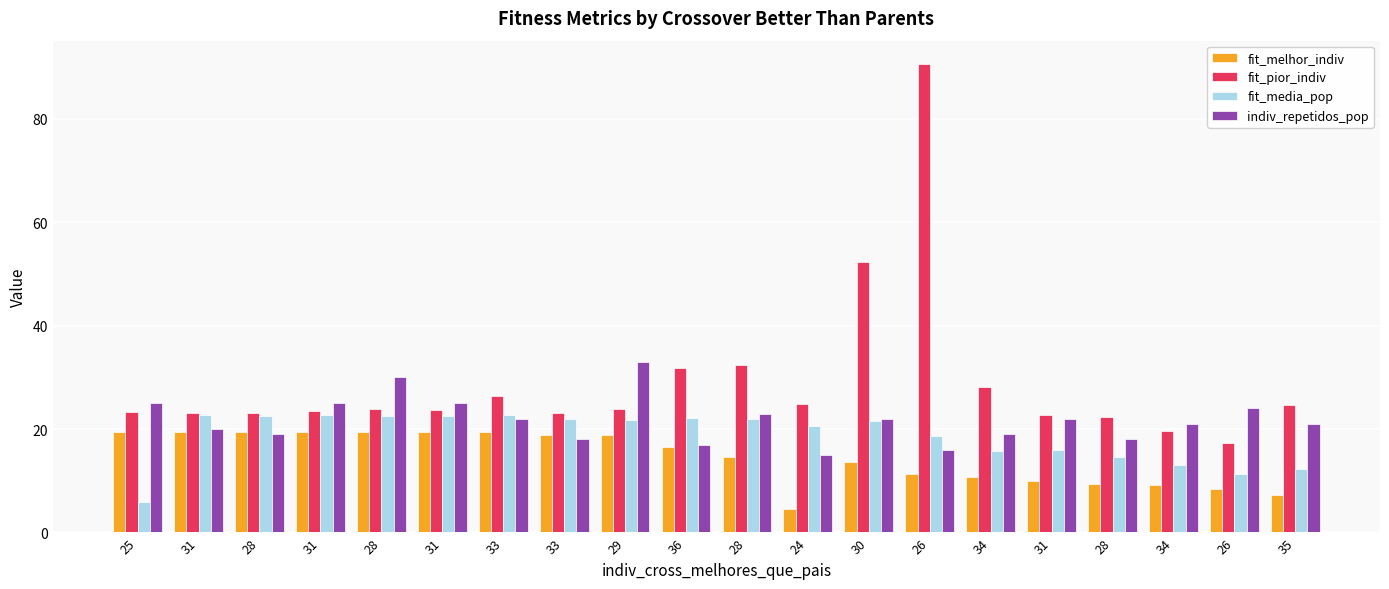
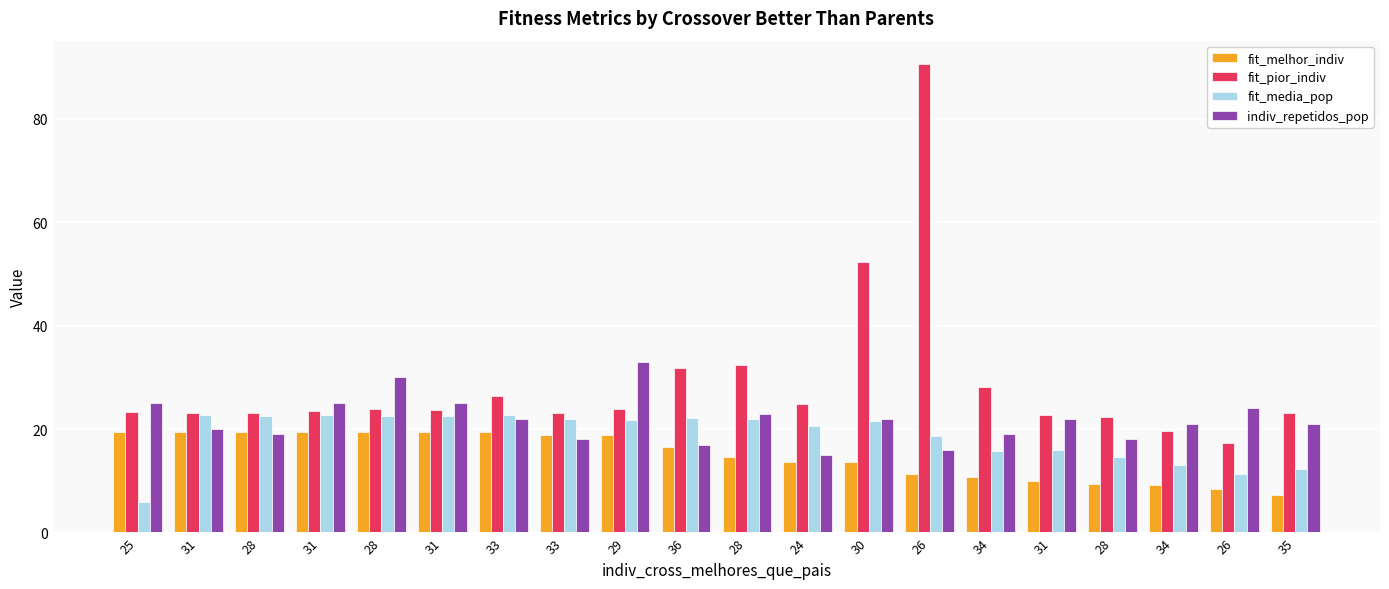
fit_melhor_indiv, 24: 5 -> 14
fit_pior_indiv, 35: 25 -> 23
